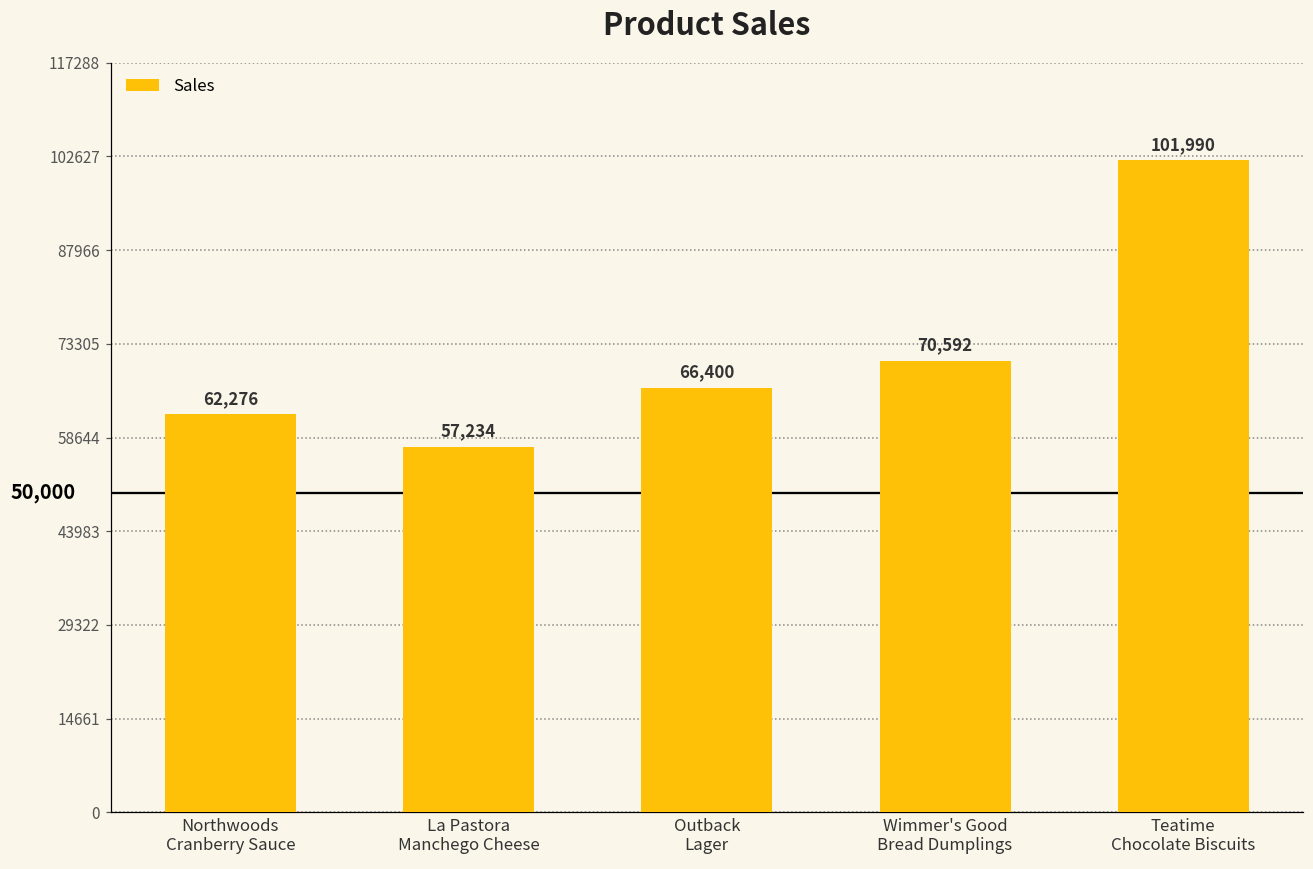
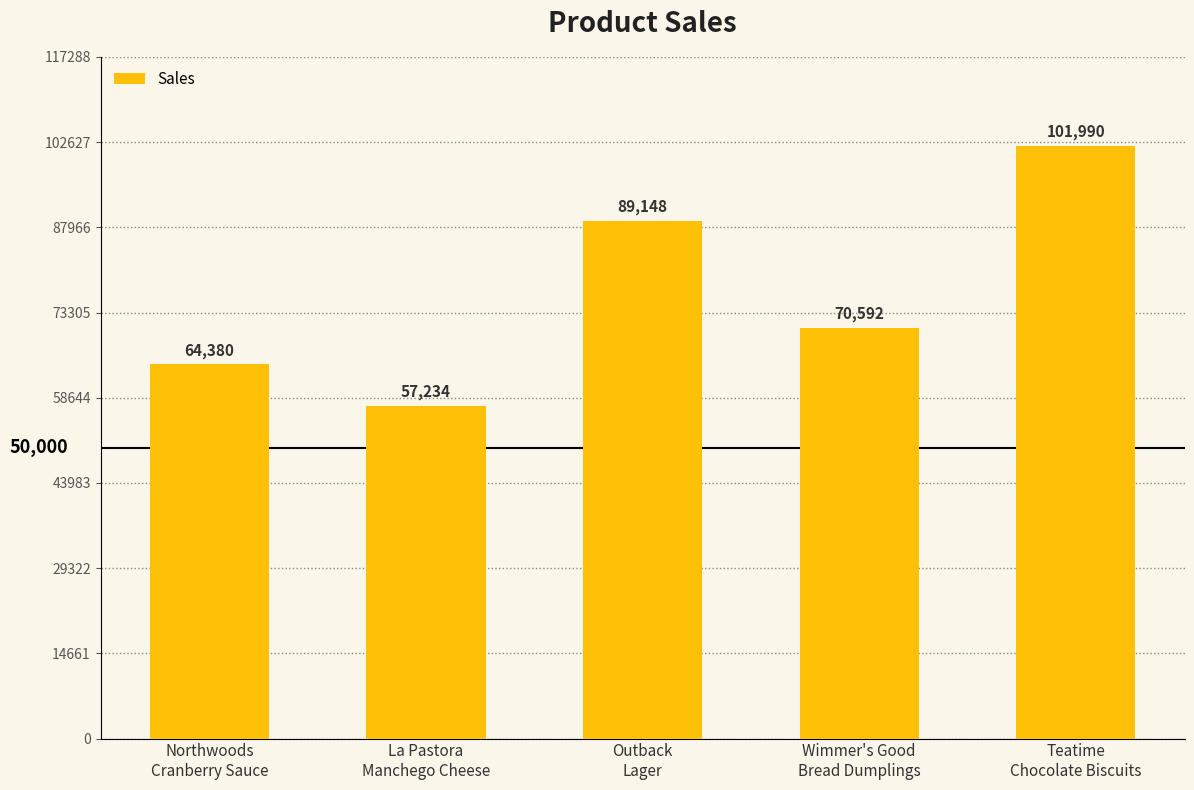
Northwoods Cranberry Sauce: 62,276 -> 64,380
Outback Lager: 66,400 -> 89,148
